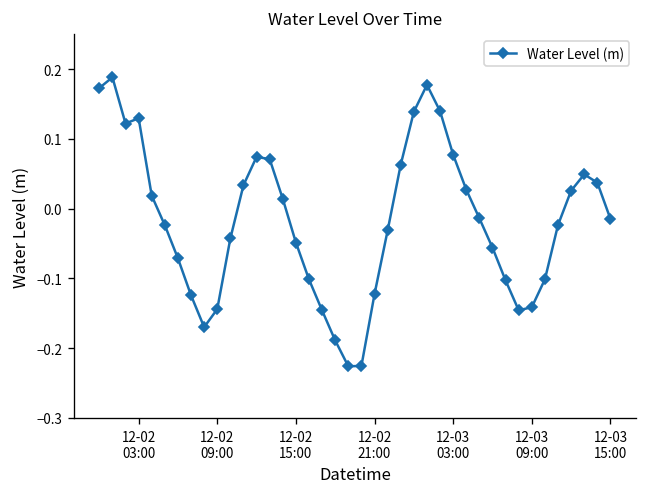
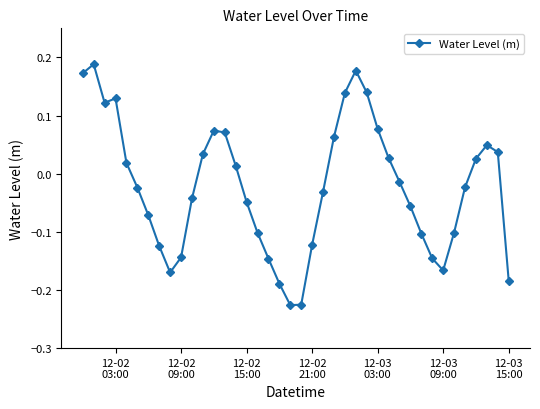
12-03 09:00: -0.14 -> -0.17
12-03 15:00: -0.01 -> -0.18
